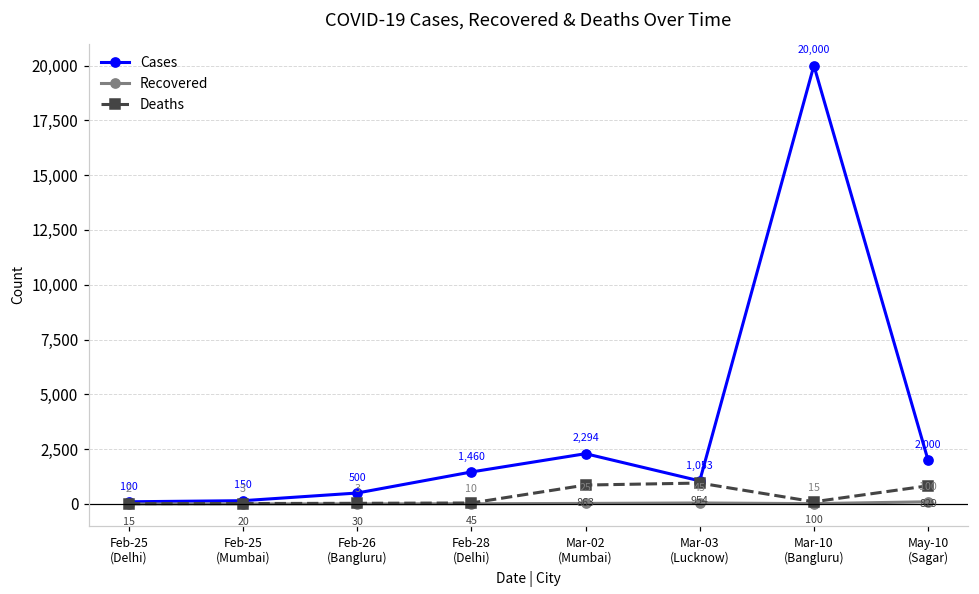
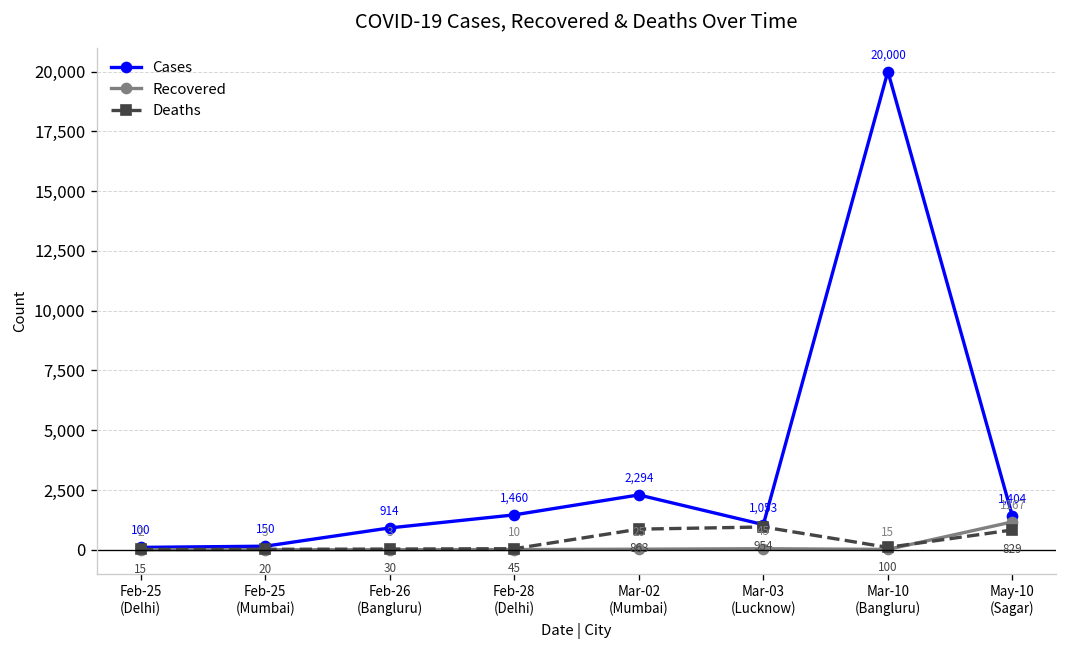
Cases, Feb-26 (Bangluru): 500 -> 914
Cases, May-10 (Sagar): 2,000 -> 1,404
Recovered, May-10 (Sagar): 100 -> 1167
